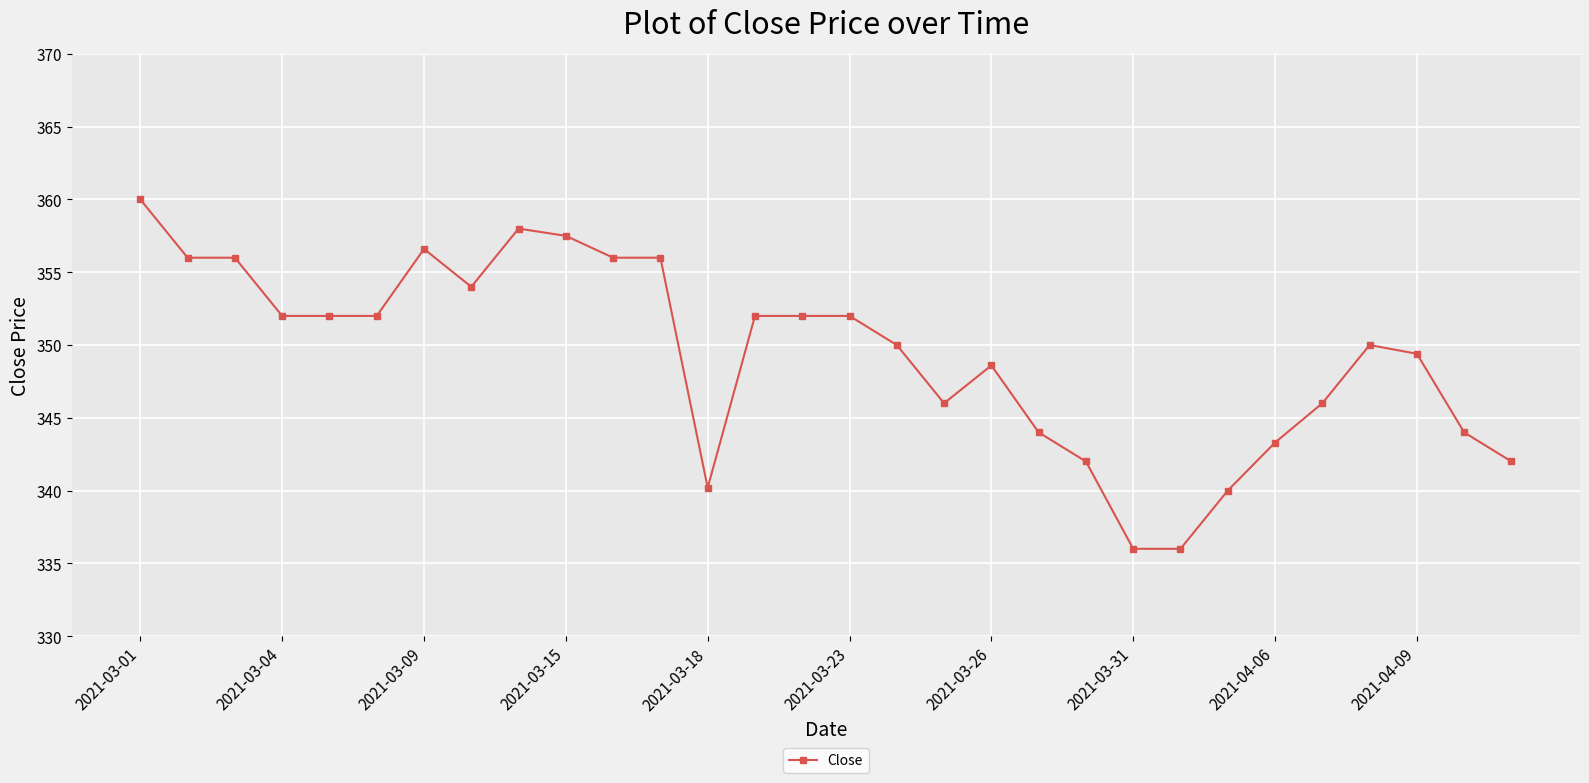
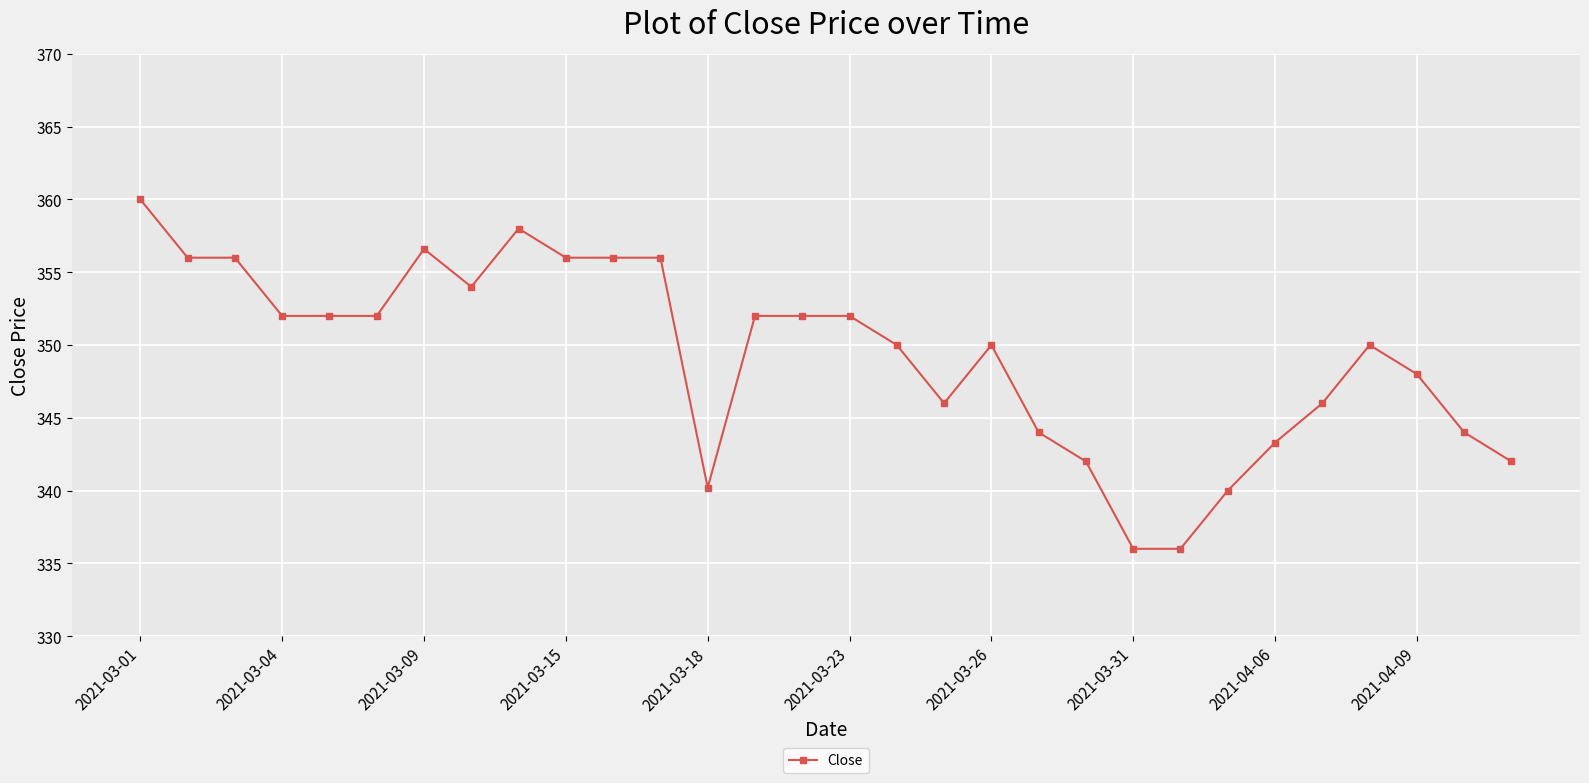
2021-03-15: 357.5 -> 356.0
2021-03-26: 348.6 -> 350.0
2021-04-09: 349.4 -> 348.0
